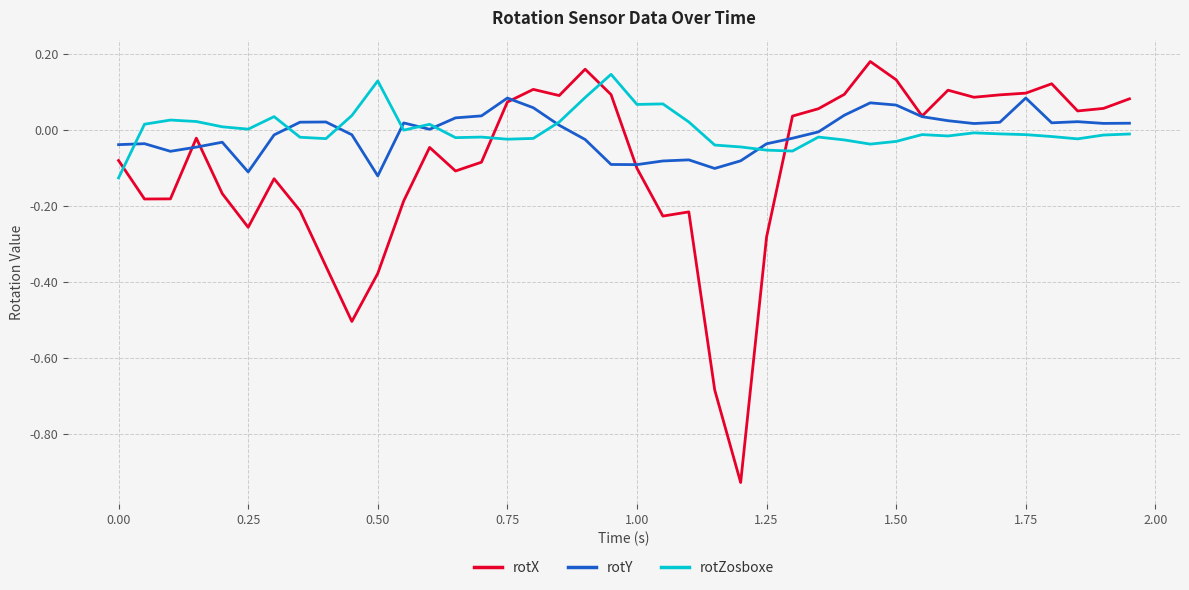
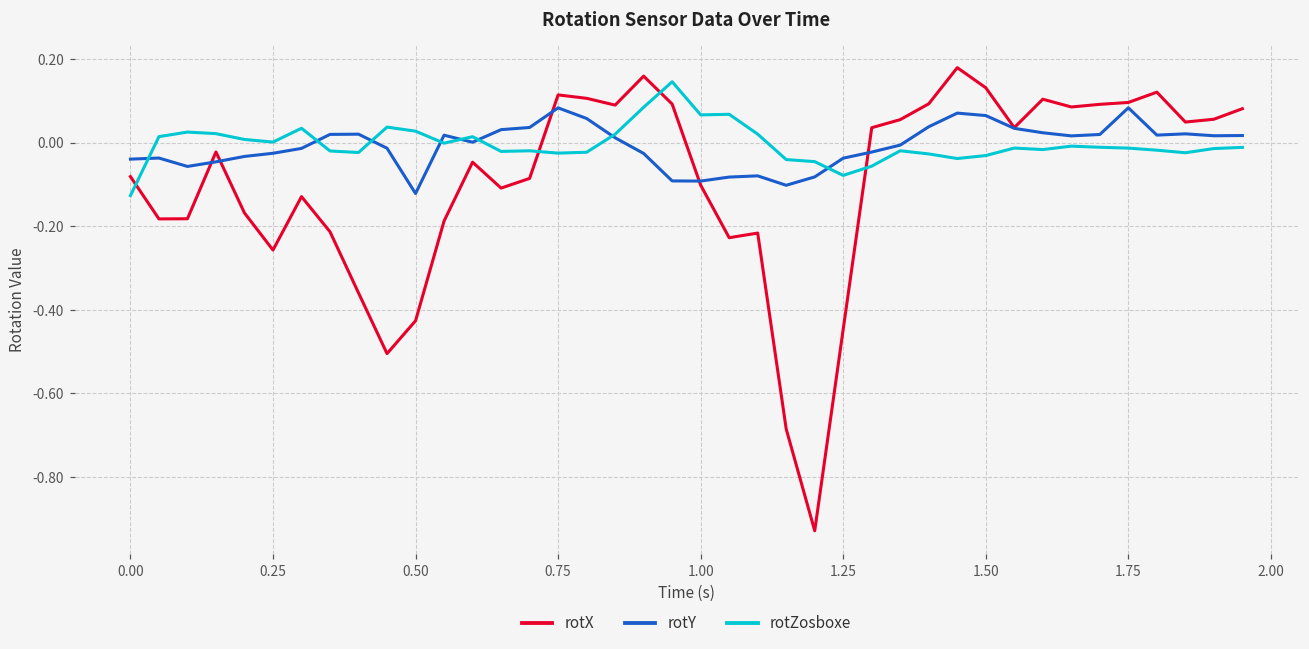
rotY, 0.25: -0.11 -> -0.03
rotX, 0.50: -0.38 -> -0.43
rotZosboxe, 0.50: 0.13 -> 0.03
rotX, 0.75: 0.07 -> 0.11
rotX, 1.25: -0.28 -> -0.45
rotZosboxe, 1.25: -0.05 -> -0.08
